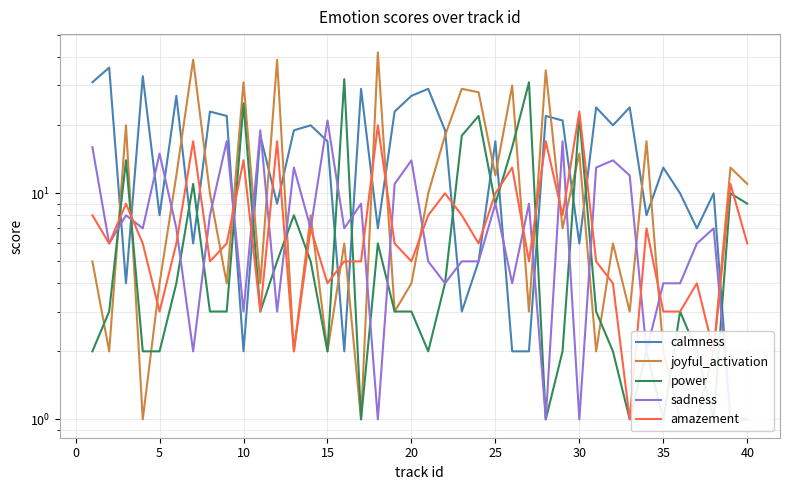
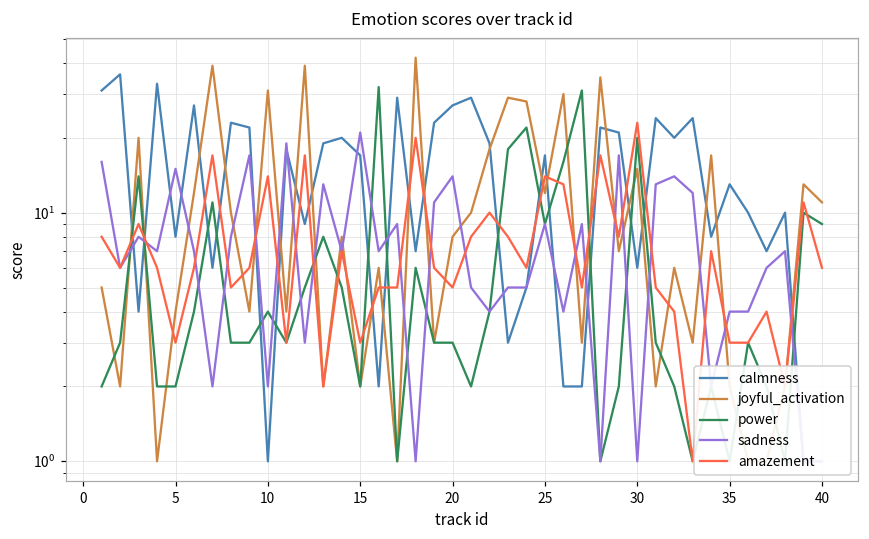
calmness, 10: 2.0 -> 1.0
power, 10: 25 -> 4.0
sadness, 10: 3.0 -> 2.0
amazement, 15: 4.0 -> 3.0
joyful_activation, 20: 4.0 -> 8.0
amazement, 25: 10 -> 14
power, 30: 22 -> 20
